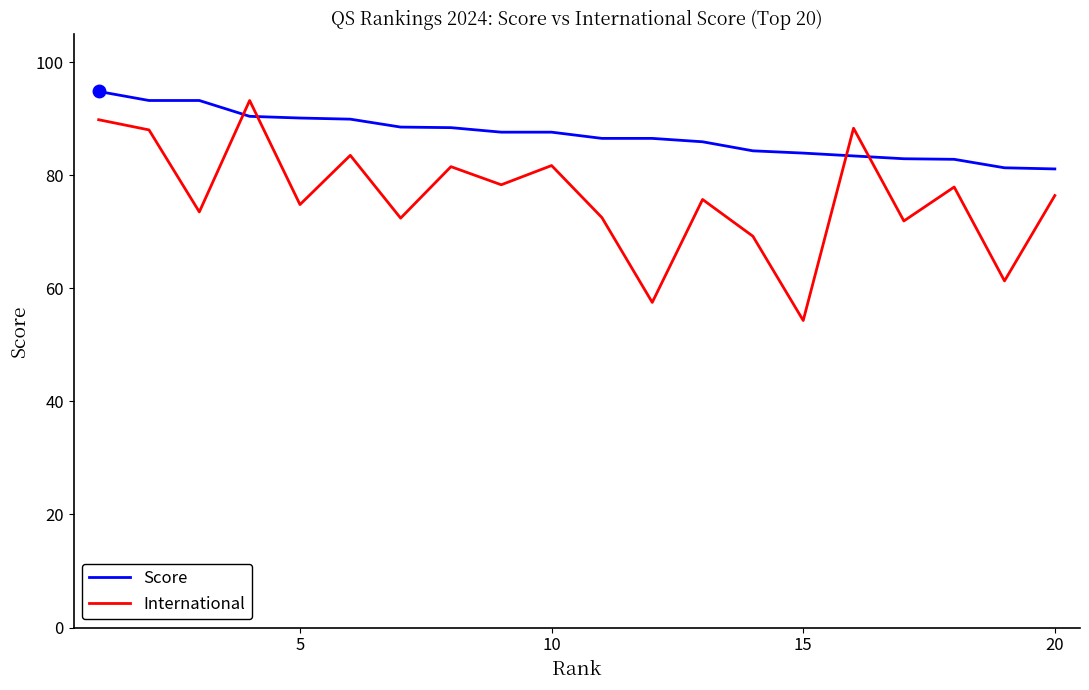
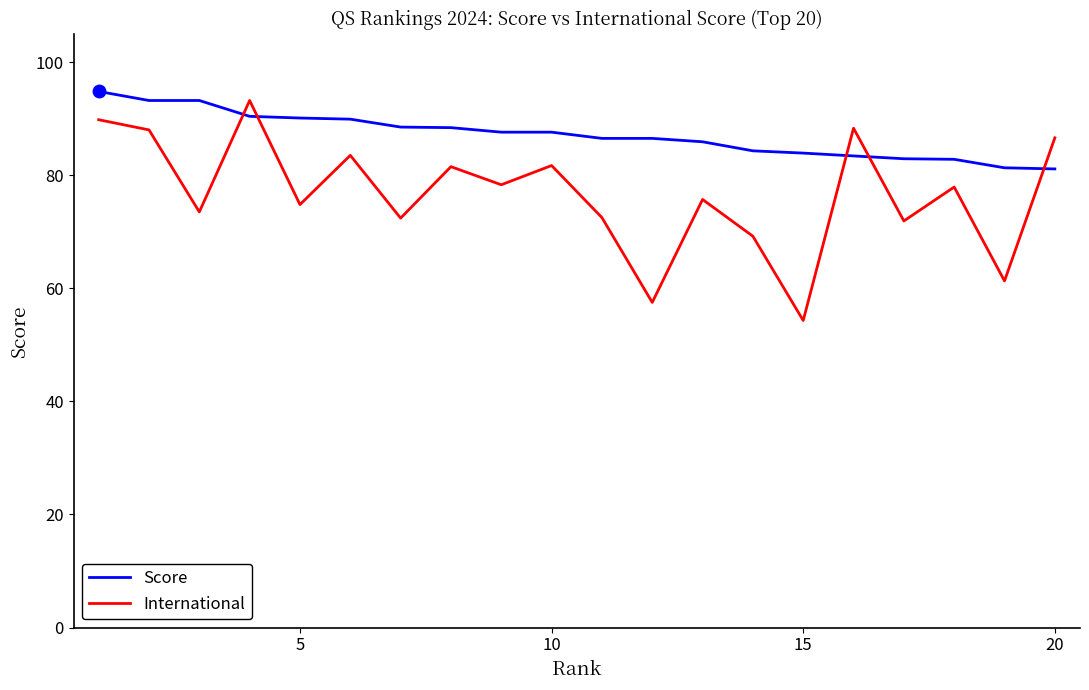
International, 20: 76 -> 87
